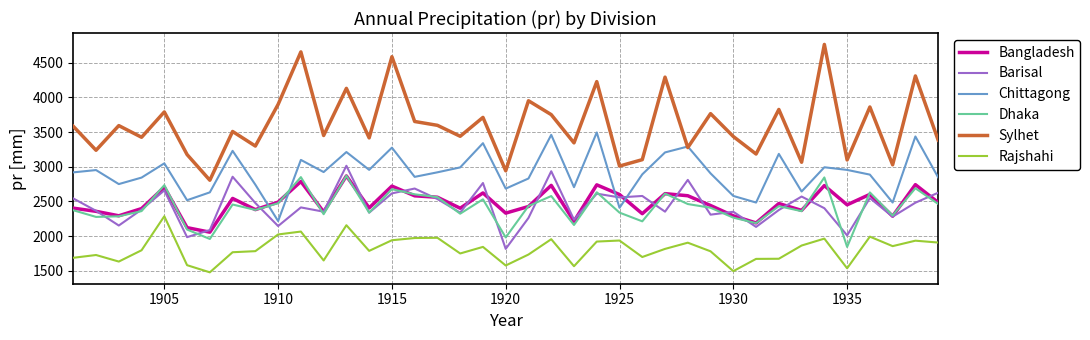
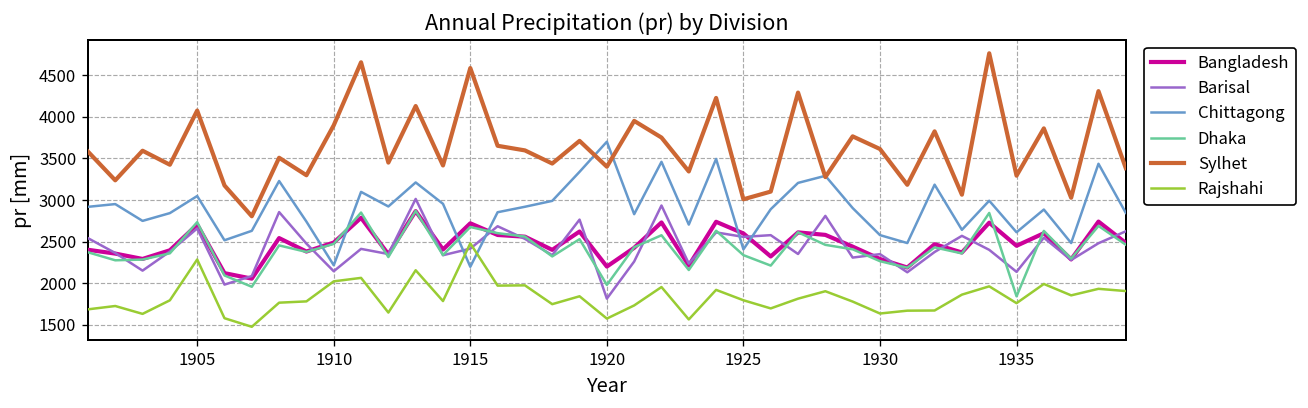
Sylhet, 1905: 3800 -> 4100
Barisal, 1915: 2600 -> 2400
Chittagong, 1915: 3300 -> 2200
Rajshahi, 1915: 1900 -> 2500
Bangladesh, 1920: 2300 -> 2200
Chittagong, 1920: 2700 -> 3700
Sylhet, 1920: 2900 -> 3400
Rajshahi, 1925: 1900 -> 1800
Sylhet, 1930: 3400 -> 3600
Rajshahi, 1930: 1500 -> 1600
Barisal, 1935: 2000 -> 2100
Chittagong, 1935: 3000 -> 2600
Sylhet, 1935: 3100 -> 3300
Rajshahi, 1935: 1500 -> 1800
